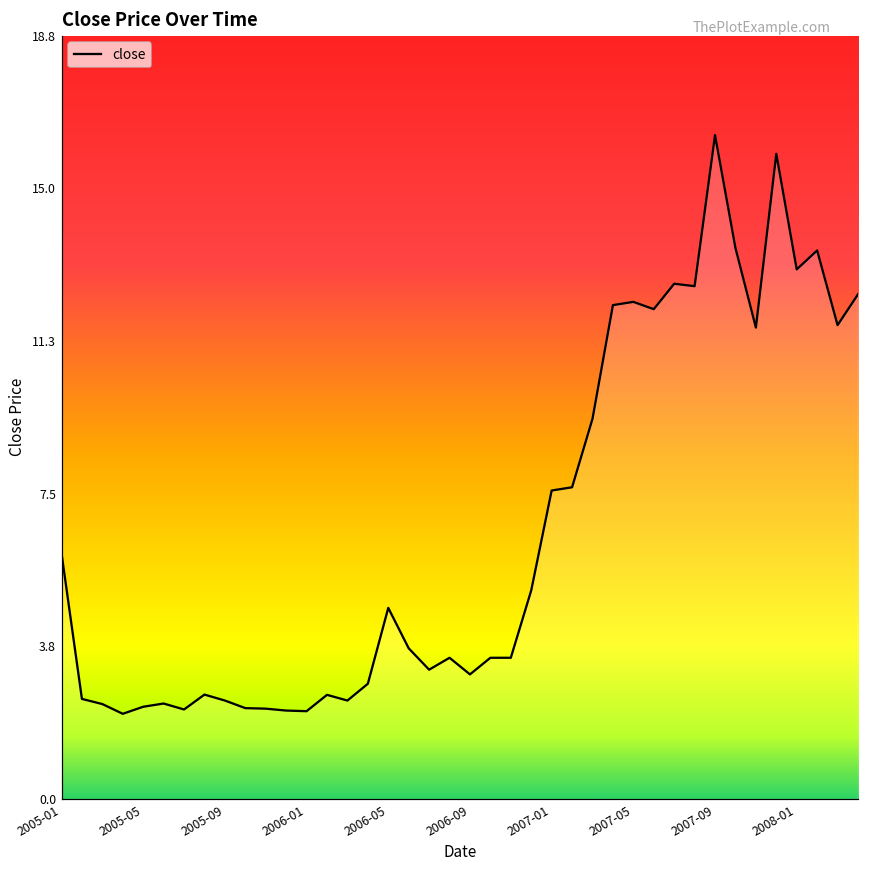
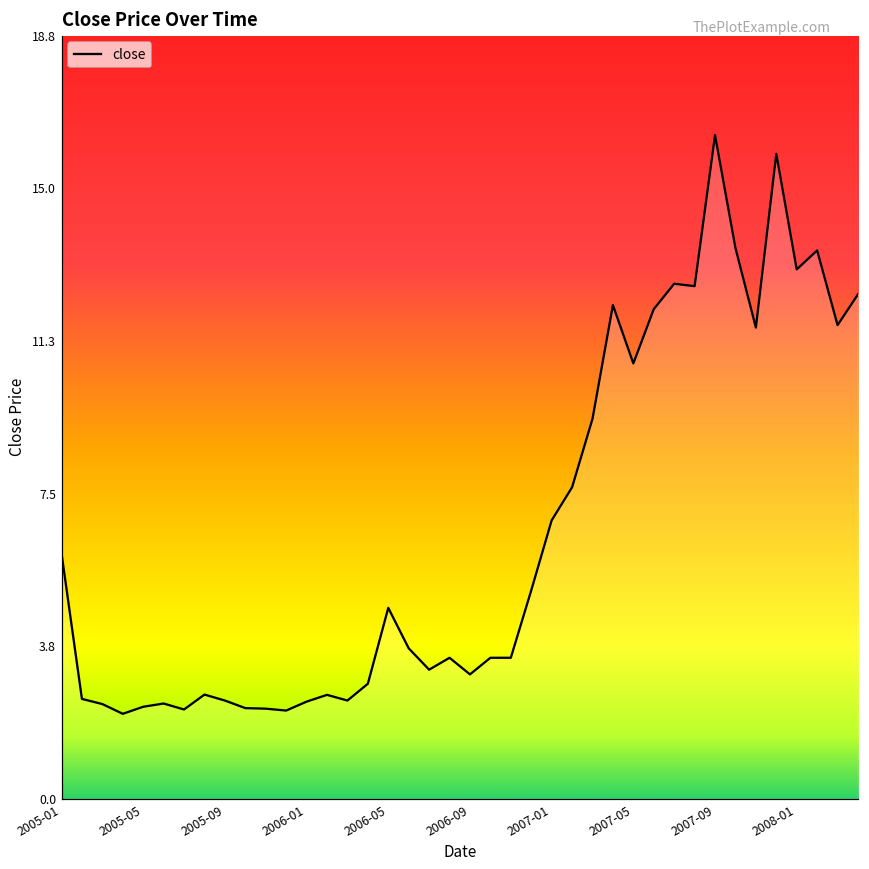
2006-01: 2.2 -> 2.4
2007-01: 7.6 -> 6.9
2007-05: 12.2 -> 10.7
